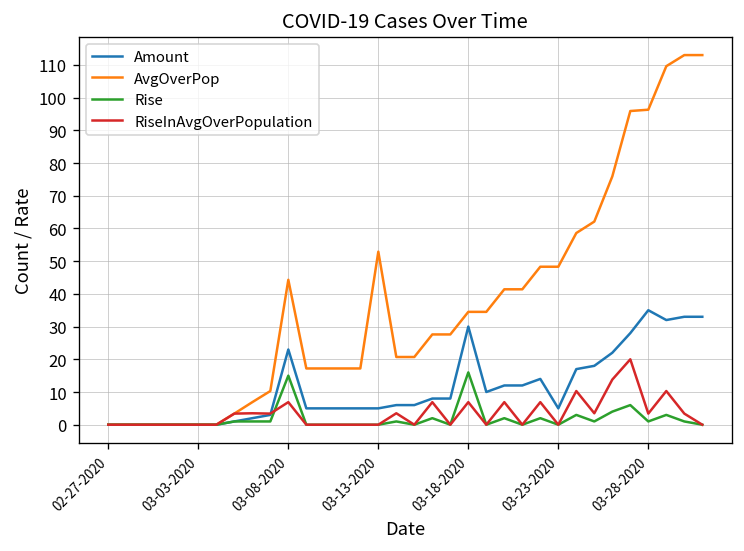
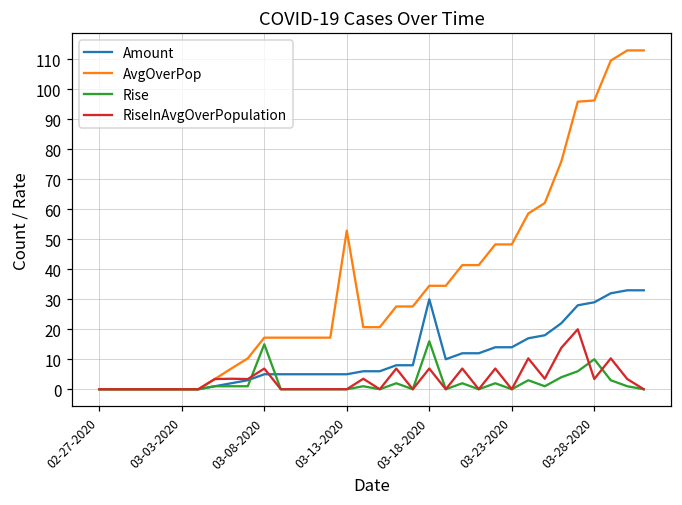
Amount, 03-08-2020: 23 -> 5
AvgOverPop, 03-08-2020: 44 -> 17
Amount, 03-23-2020: 5 -> 14
Amount, 03-28-2020: 35 -> 29
Rise, 03-28-2020: 1 -> 10
